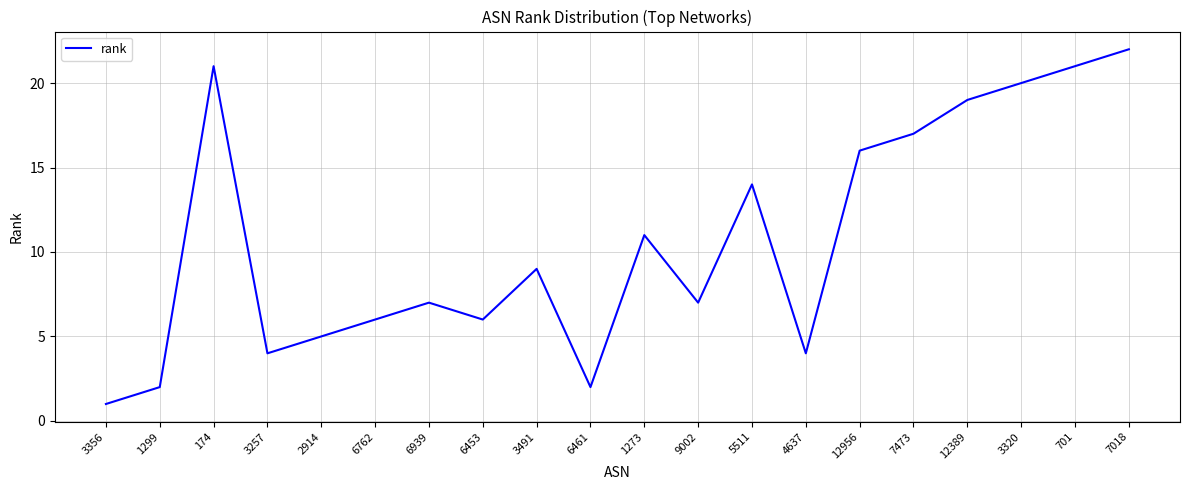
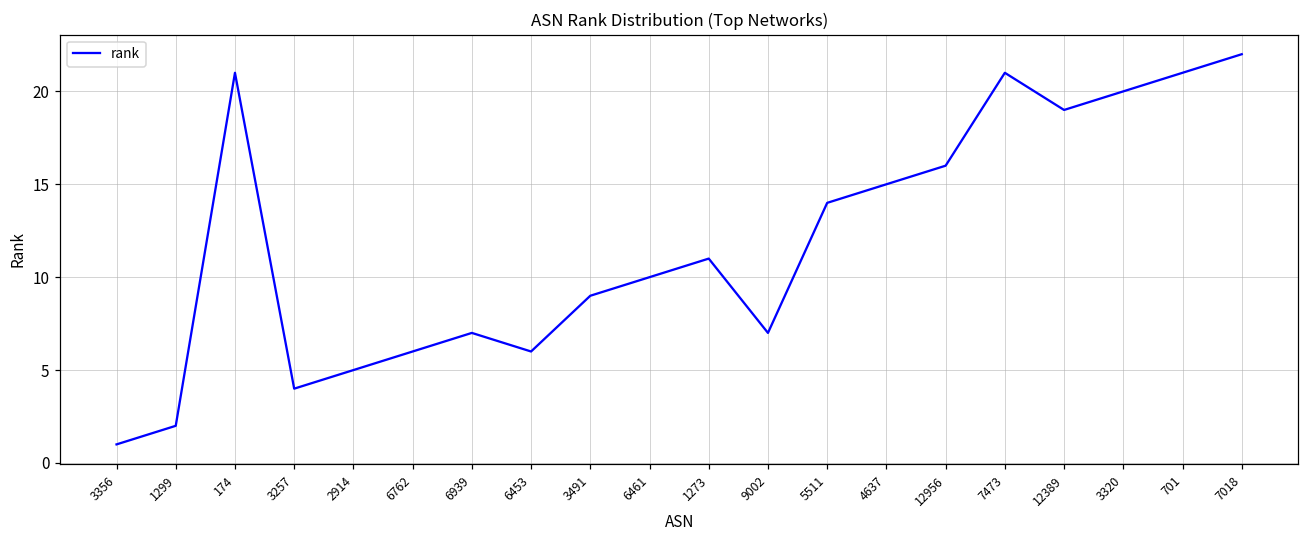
6461: 2 -> 10
4637: 4 -> 15
7473: 17 -> 21
